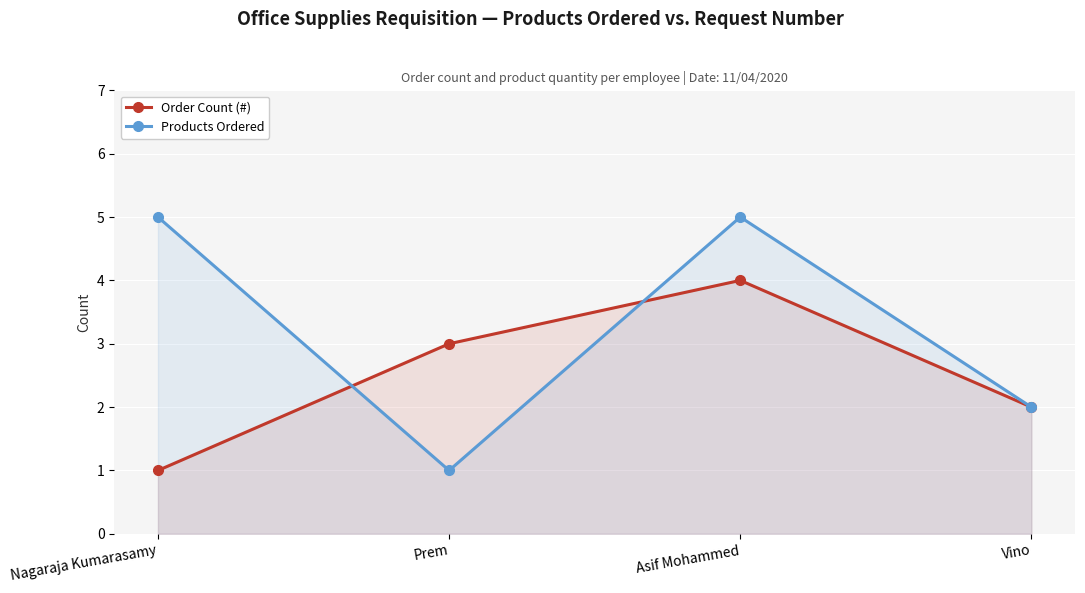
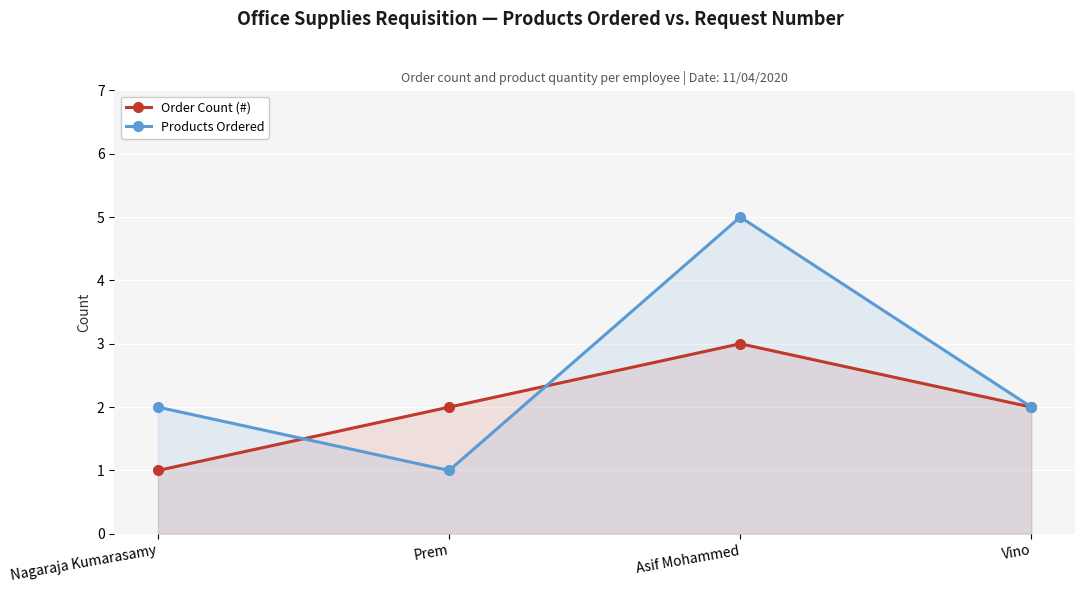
Products Ordered, Nagaraja Kumarasamy: 5 -> 2
Order Count (#), Prem: 3 -> 2
Order Count (#), Asif Mohammed: 4 -> 3
